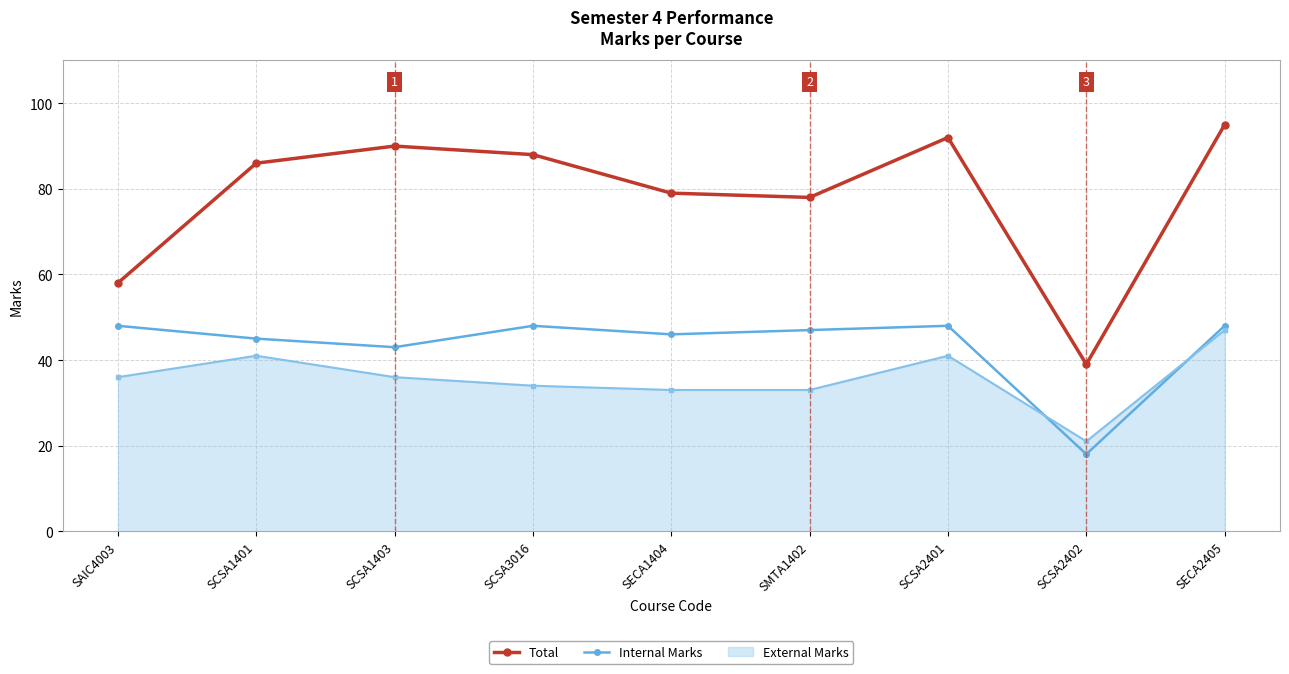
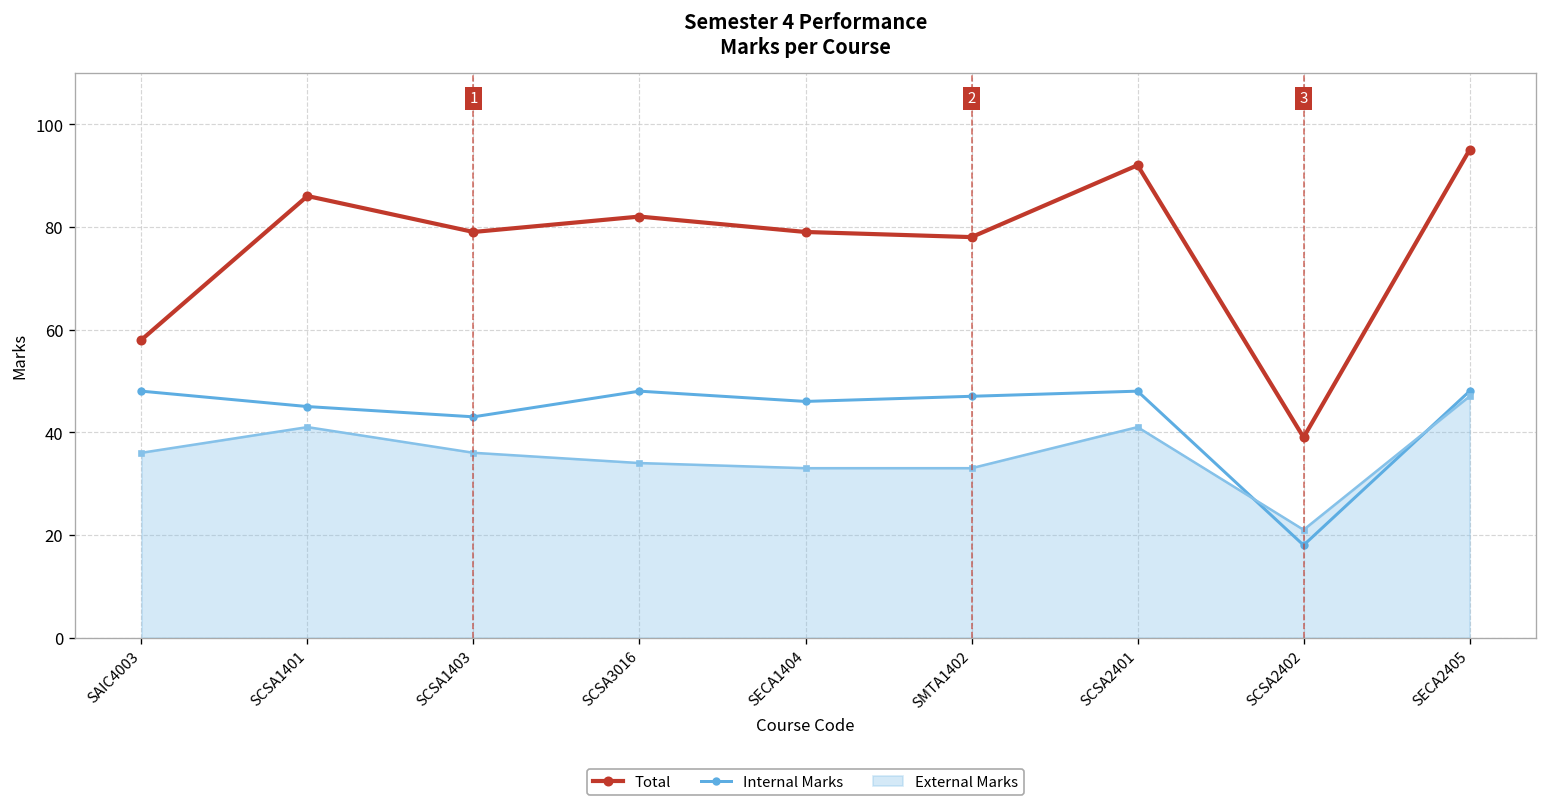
Total, SCSA1403: 90 -> 79
Total, SCSA3016: 88 -> 82
